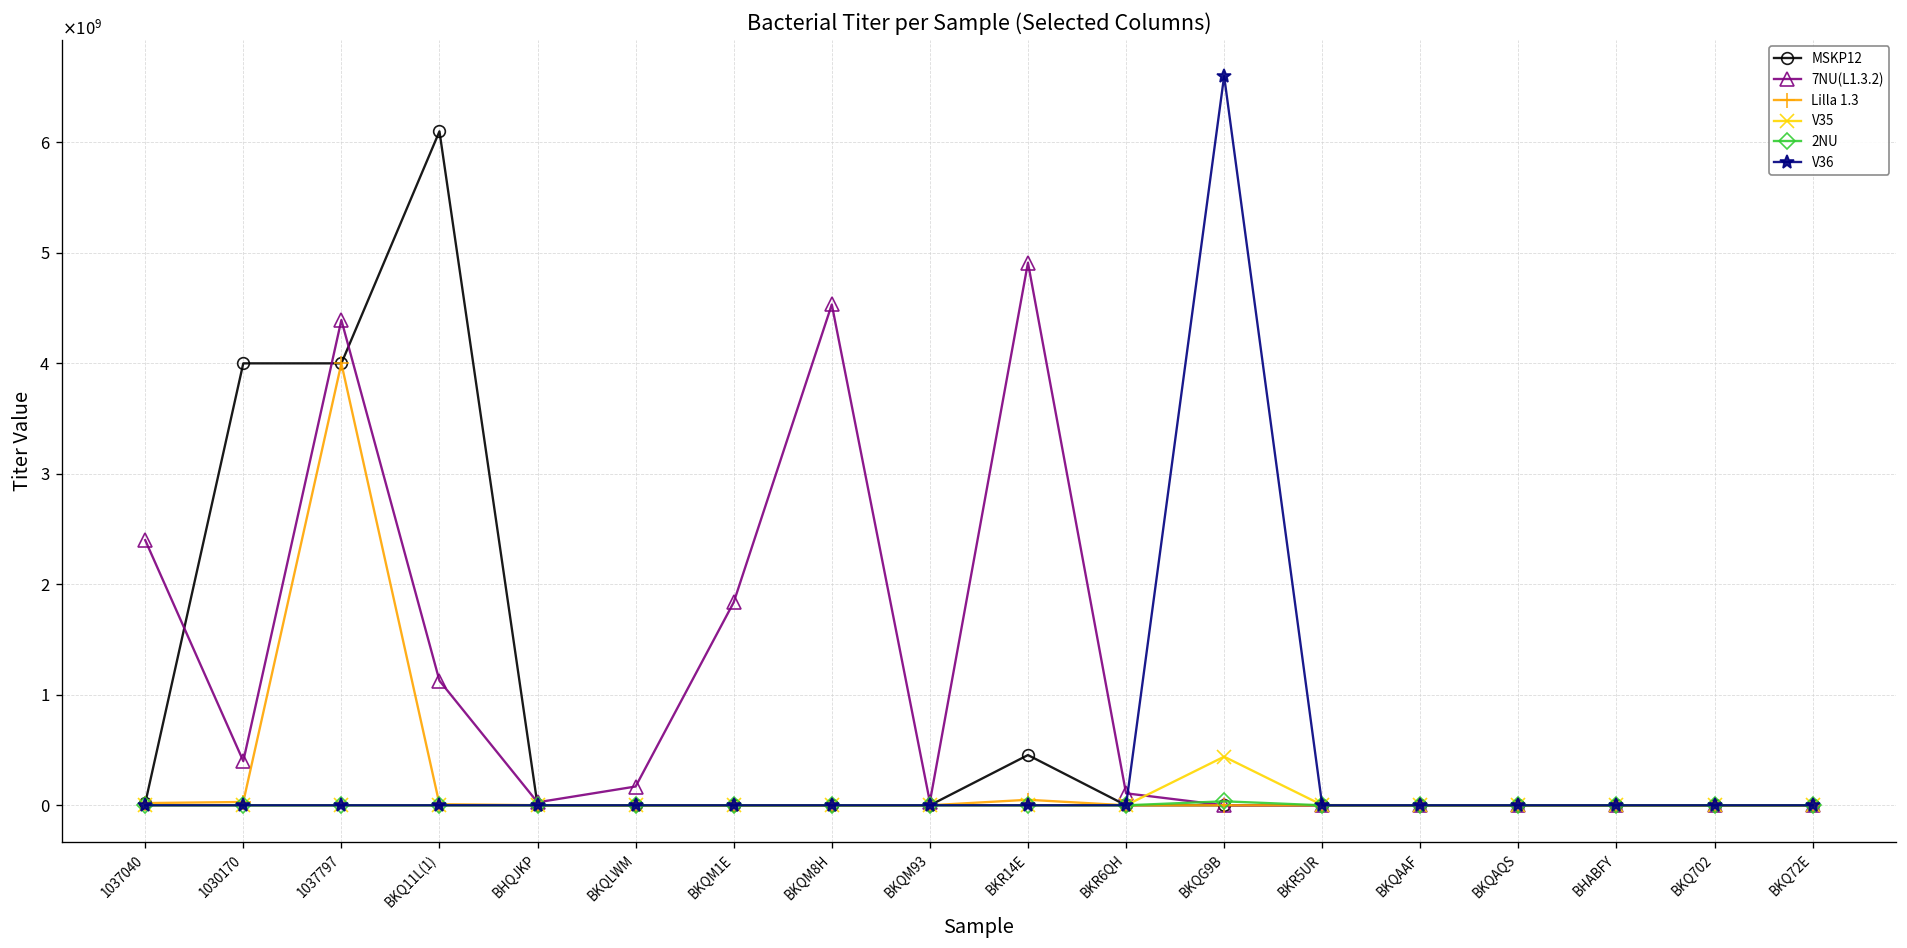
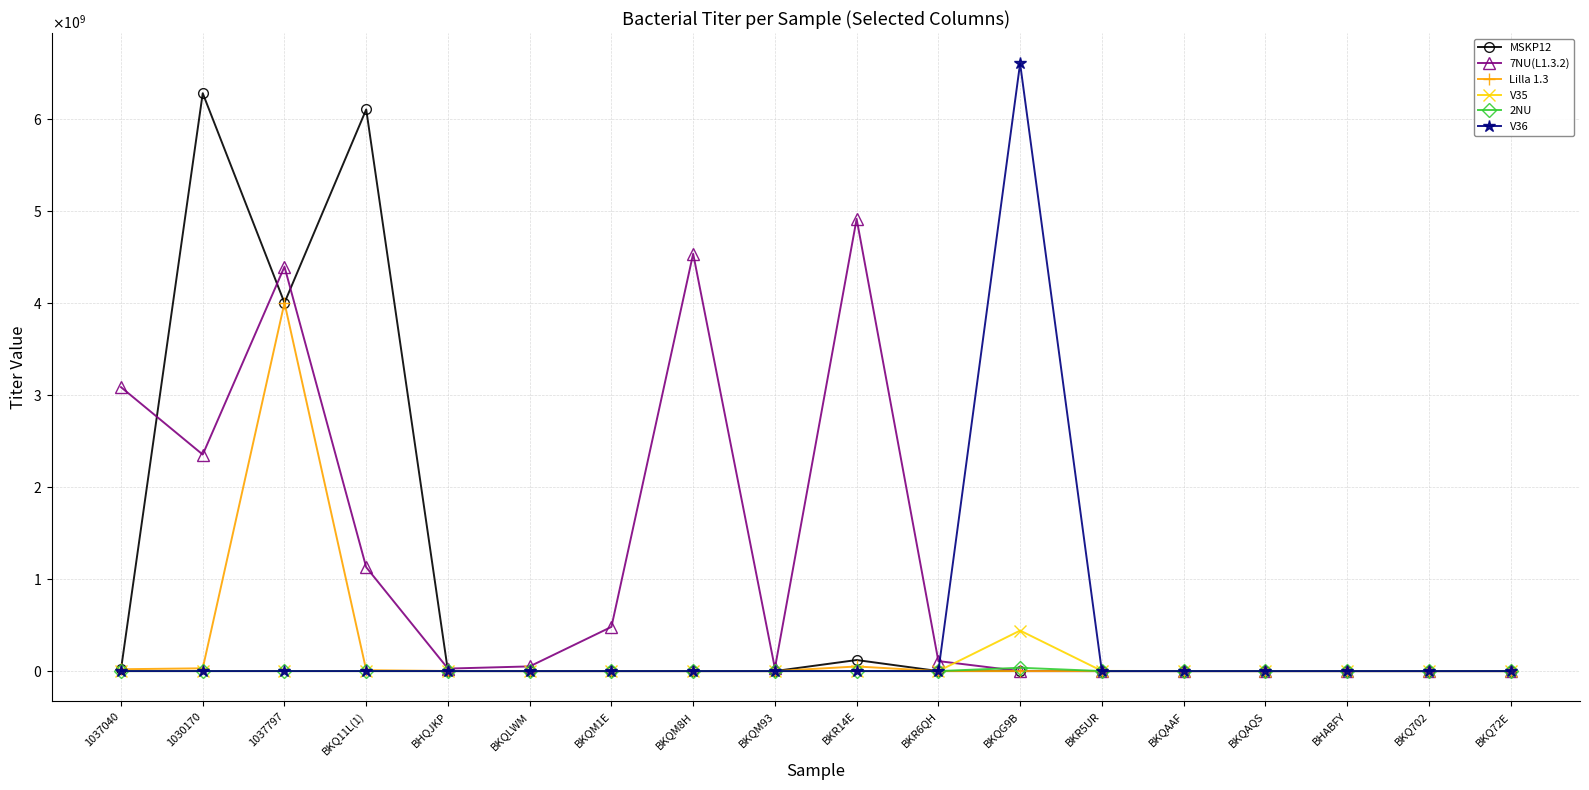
7NU(L1.3.2), 1037040: 2400000000 -> 3100000000
MSKP12, 1030170: 4000000000 -> 6300000000
7NU(L1.3.2), 1030170: 400000000 -> 2400000000
7NU(L1.3.2), BKQLWM: 200000000 -> 100000000
7NU(L1.3.2), BKQM1E: 1800000000 -> 500000000
MSKP12, BKR14E: 500000000 -> 100000000
